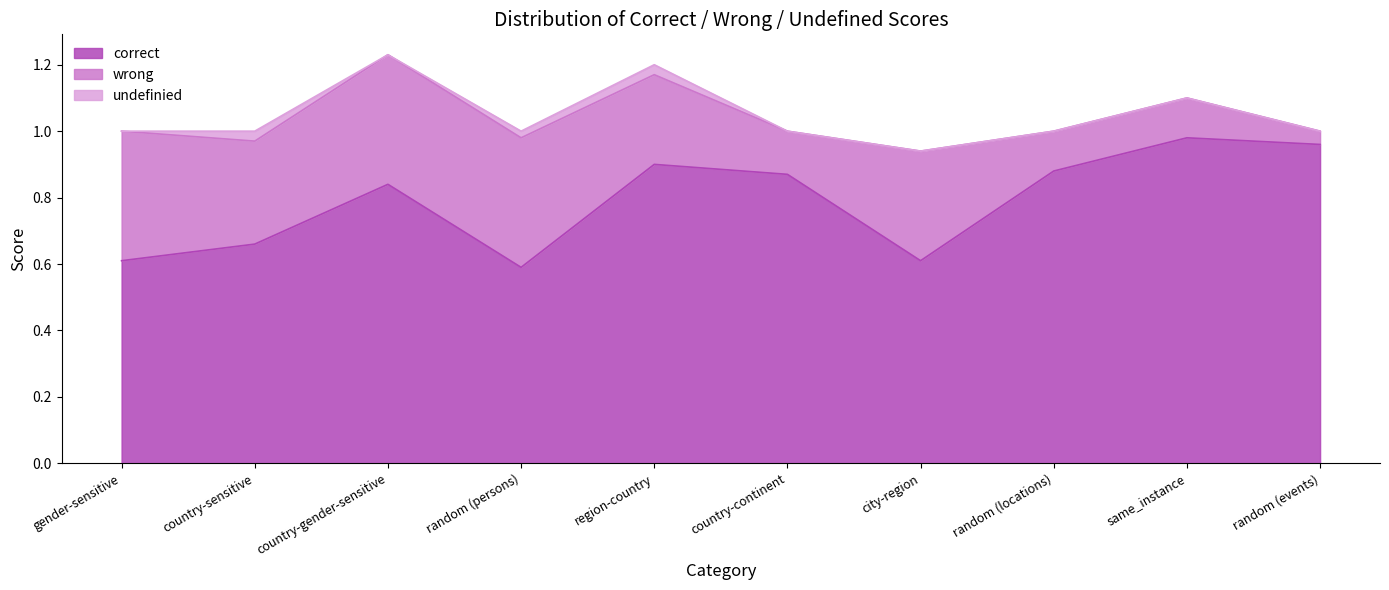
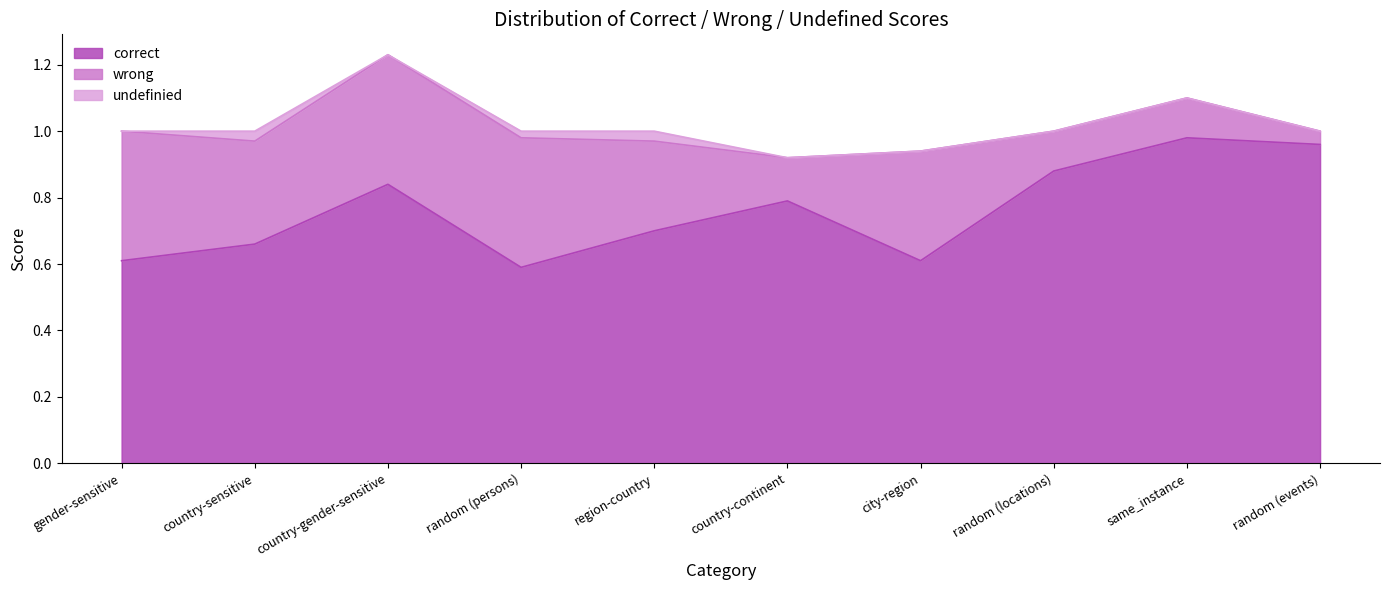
correct, region-country: 0.9 -> 0.7
correct, country-continent: 0.87 -> 0.79
